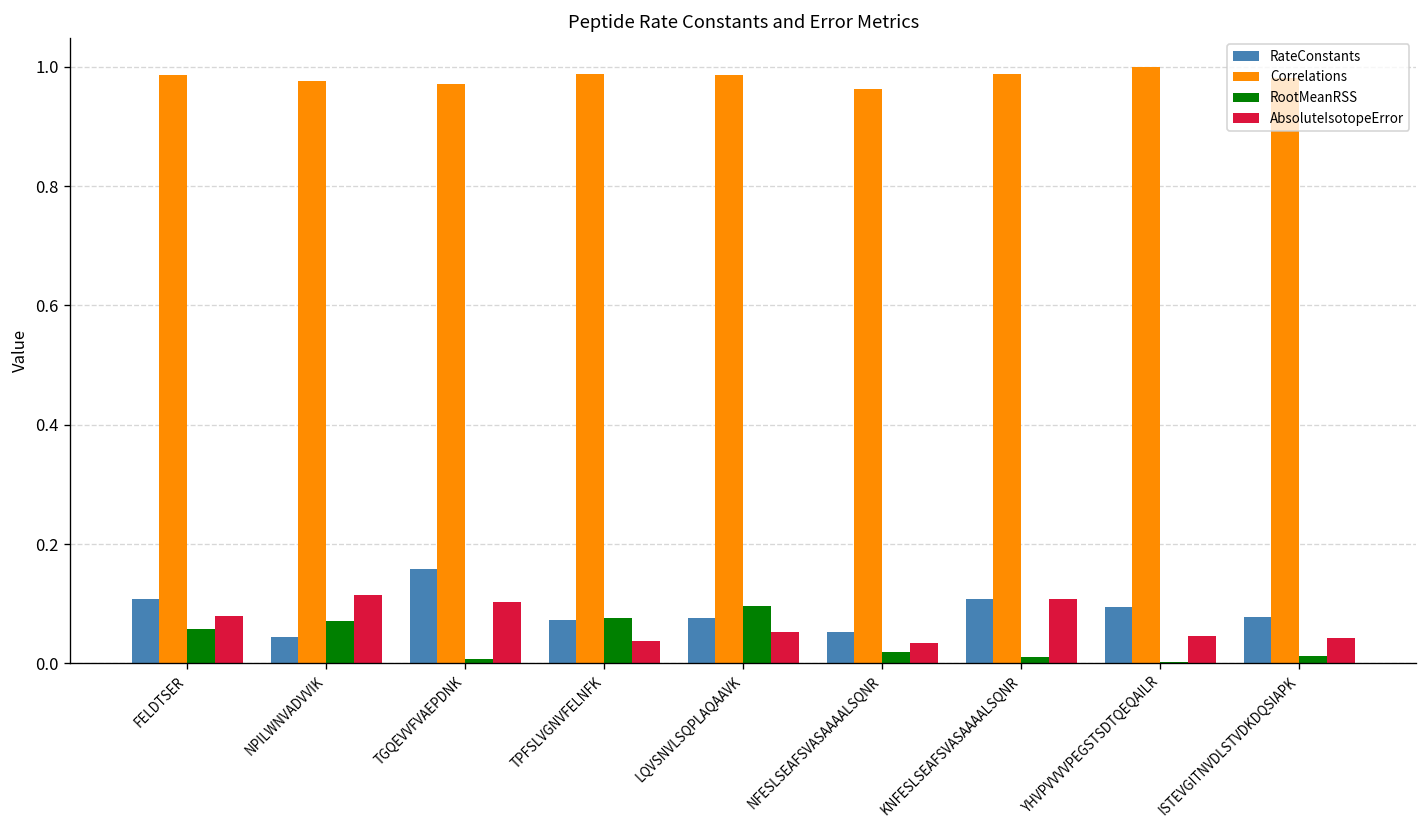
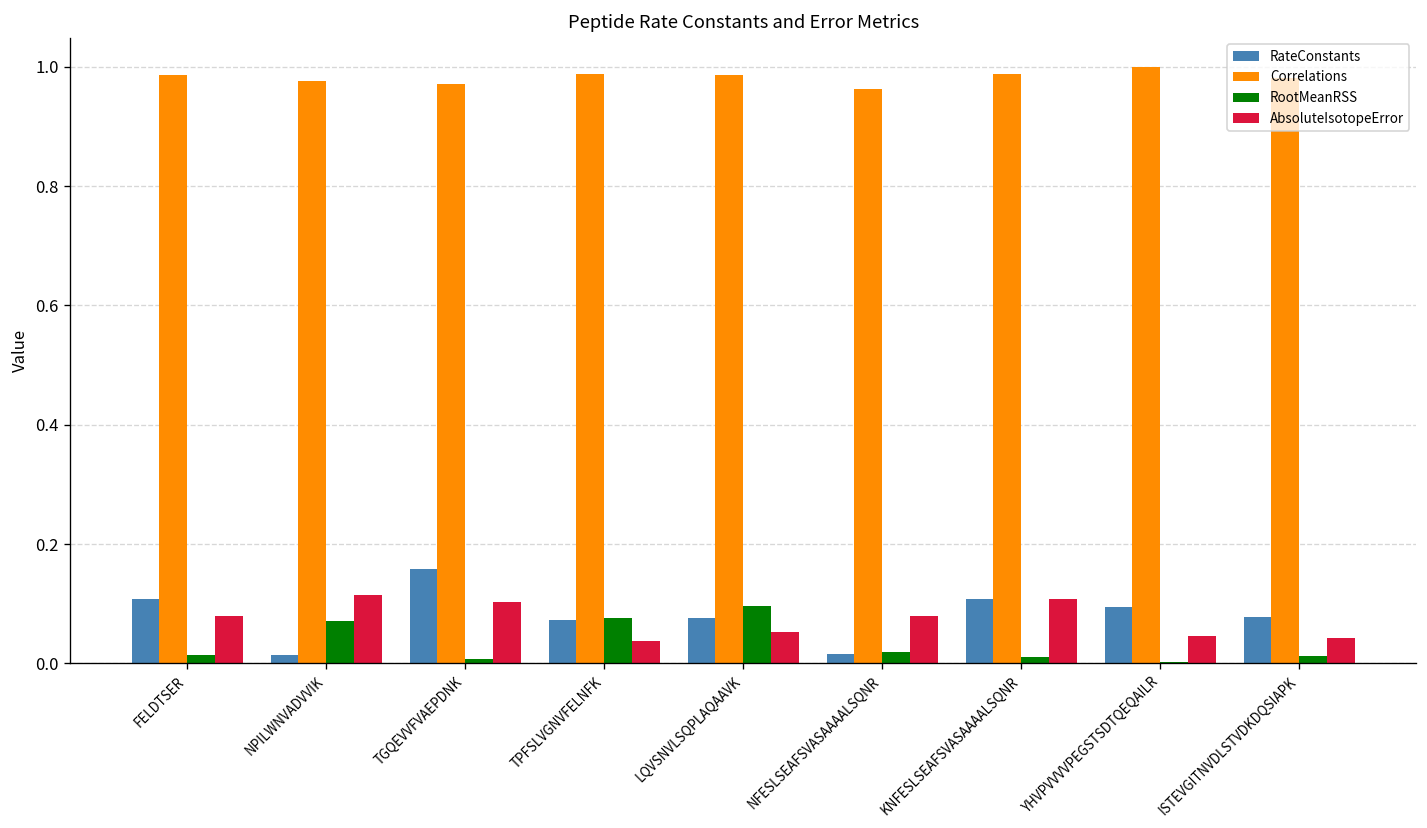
RootMeanRSS, FELDTSER: 0.06 -> 0.01
RateConstants, NPILWNVADVVIK: 0.04 -> 0.01
RateConstants, NFESLSEAFSVASAAAALSQNR: 0.05 -> 0.02
AbsoluteIsotopeError, NFESLSEAFSVASAAAALSQNR: 0.03 -> 0.08
